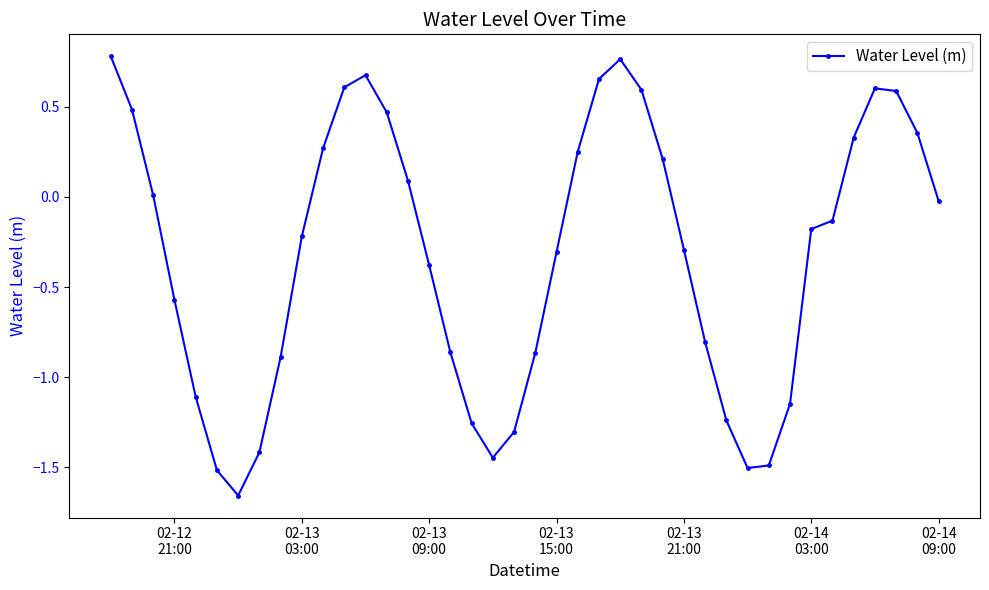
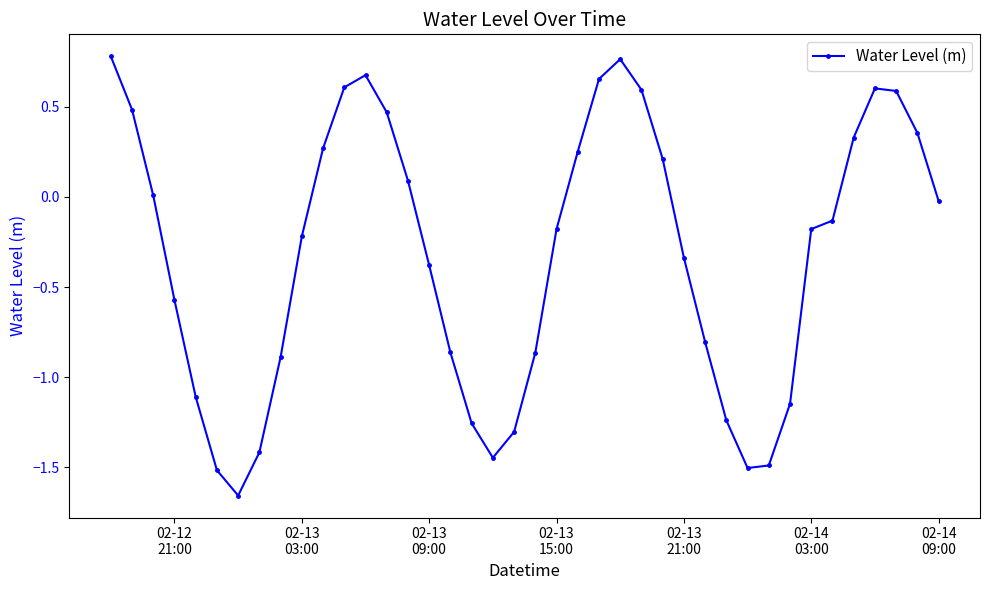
02-13 15:00: -0.31 -> -0.18
02-13 21:00: -0.29 -> -0.34
